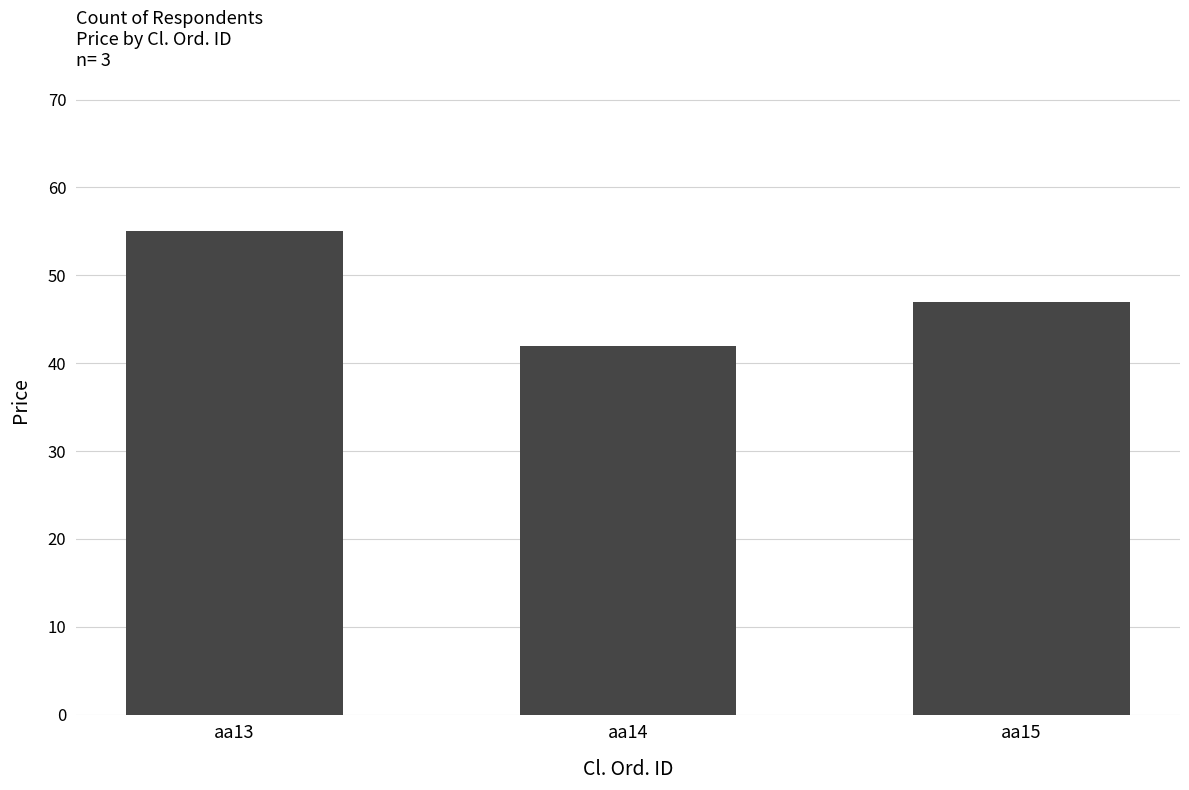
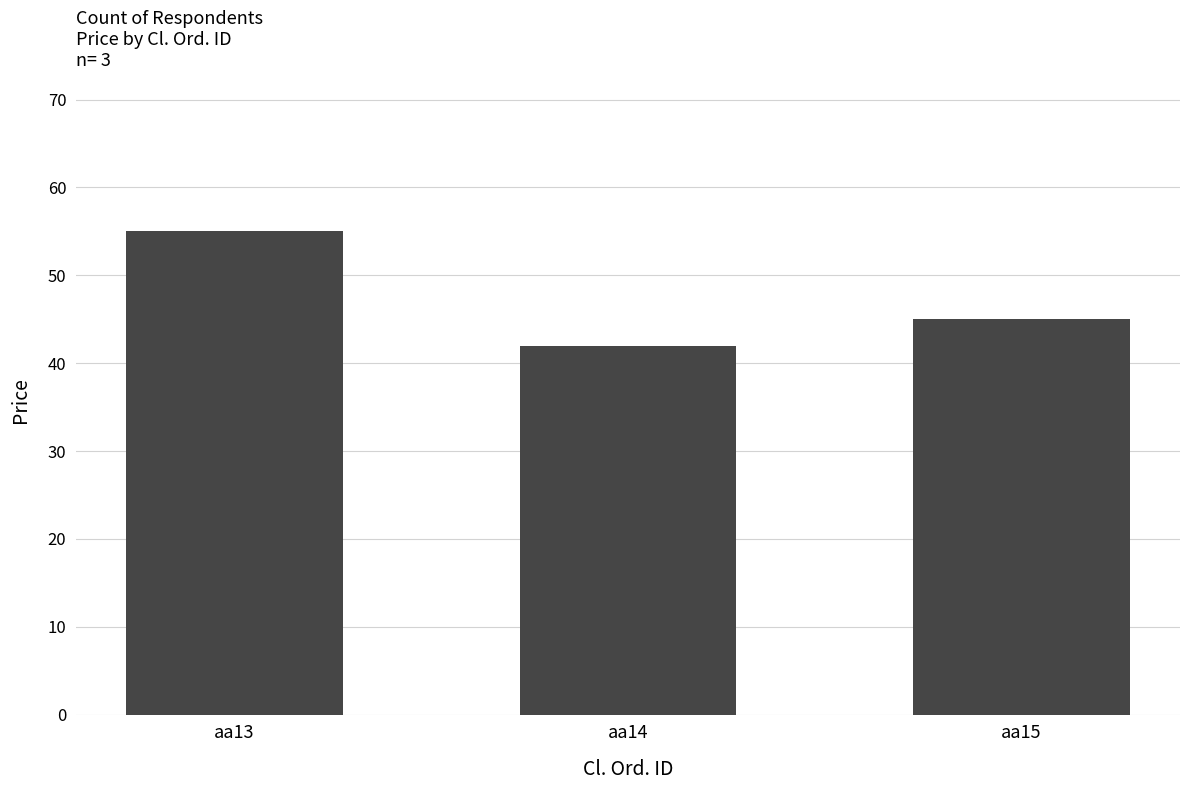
aa15: 47 -> 45
